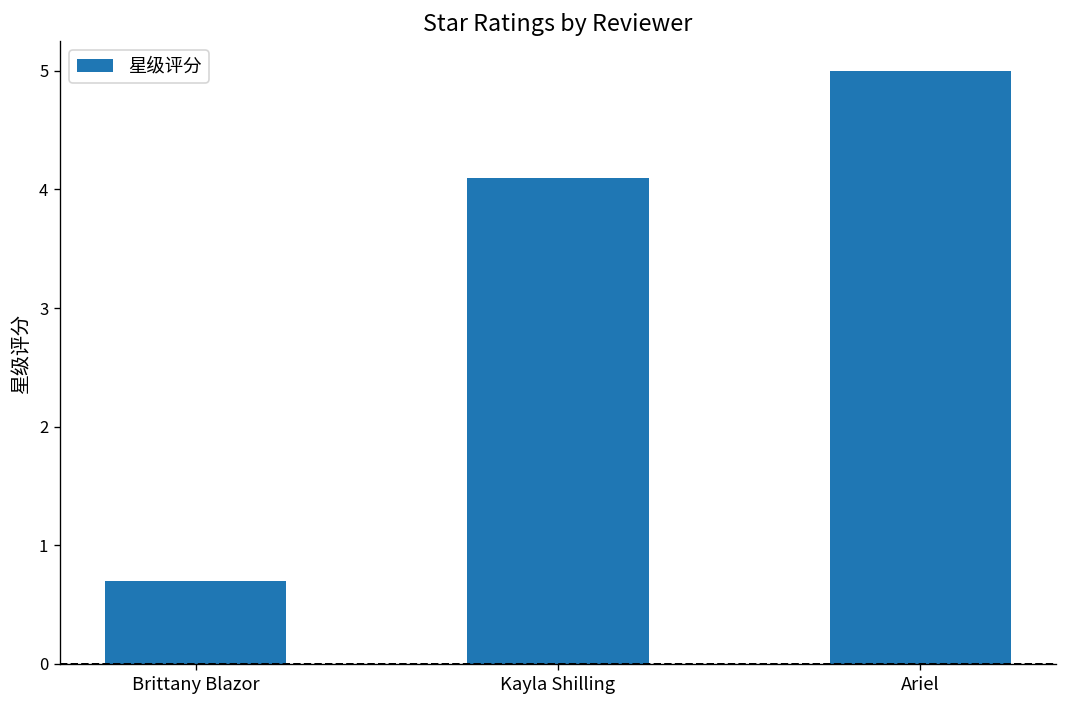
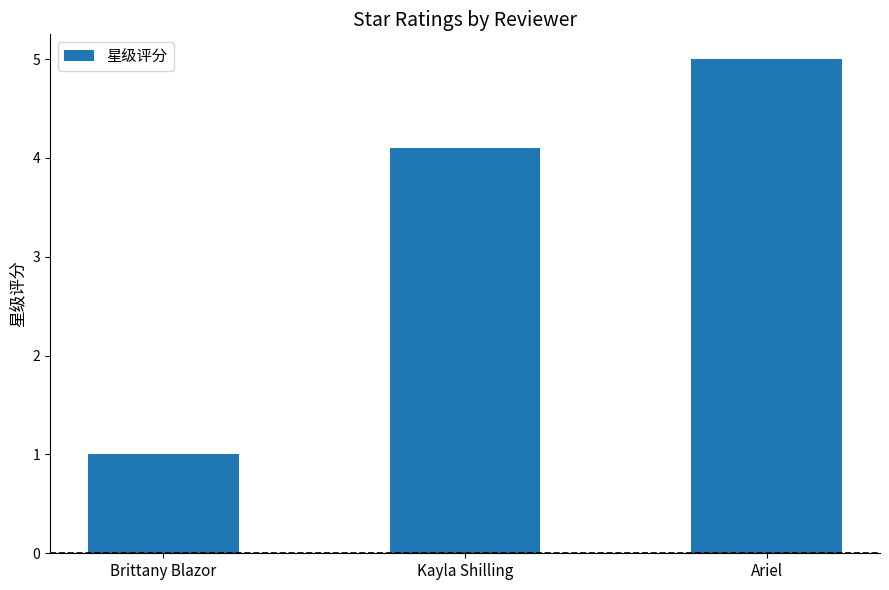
Brittany Blazor: 0.7 -> 1.0
